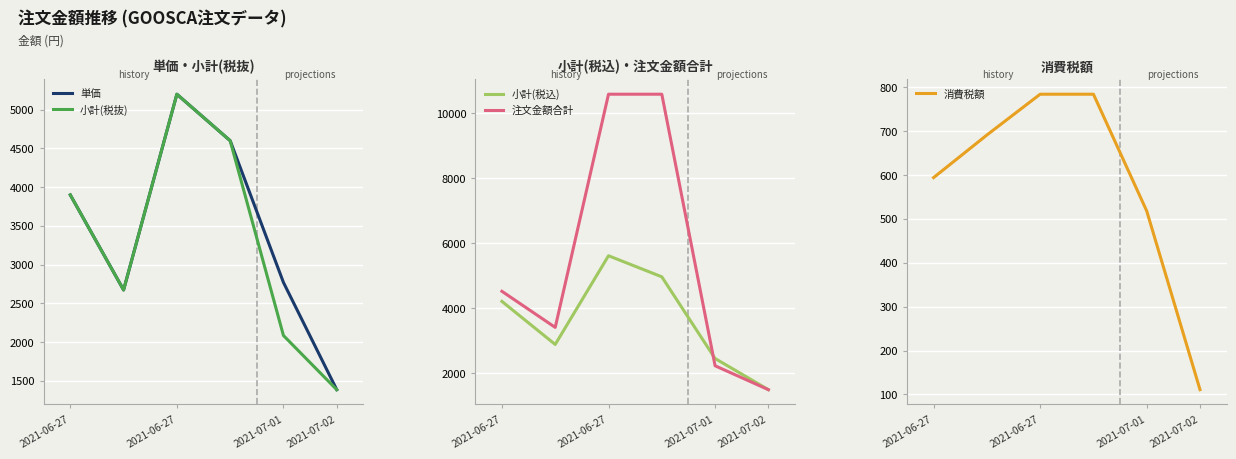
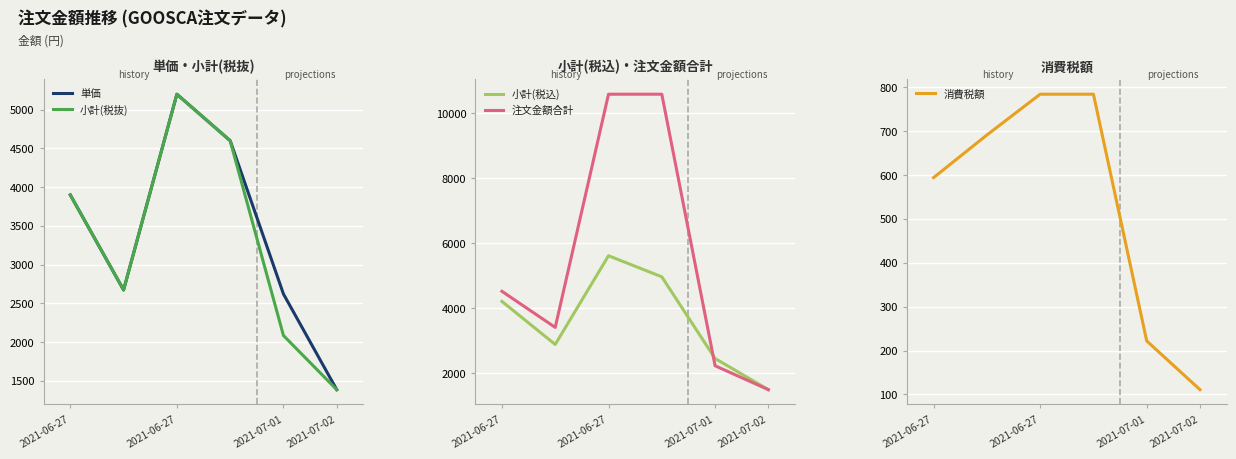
単価・小計(税抜), 単価, 2021-07-01: 2800 -> 2600
消費税額, 2021-07-01: 520 -> 220
